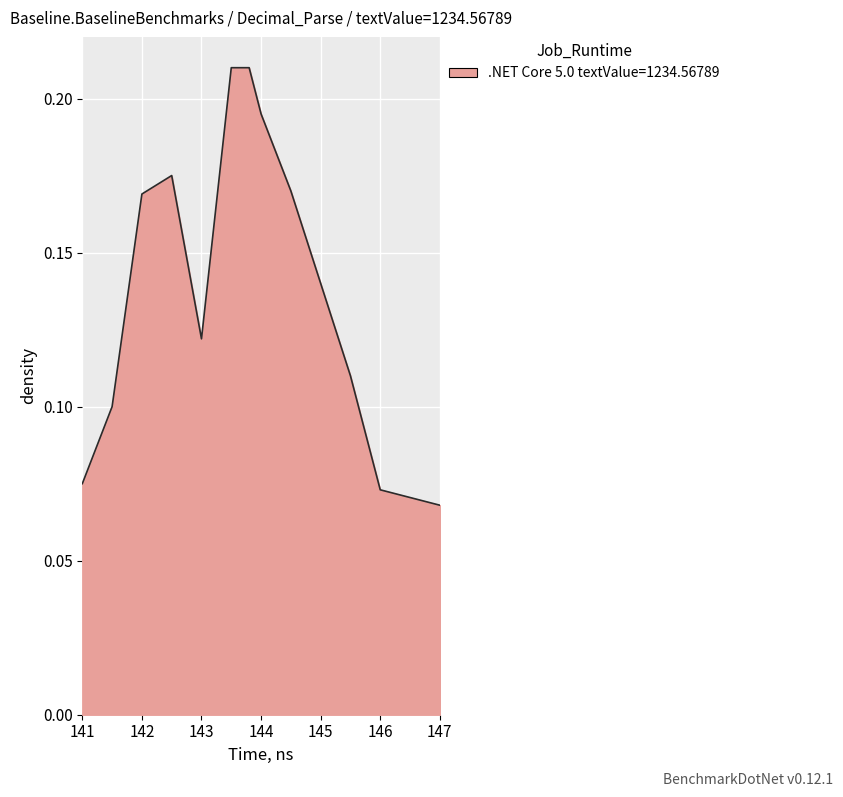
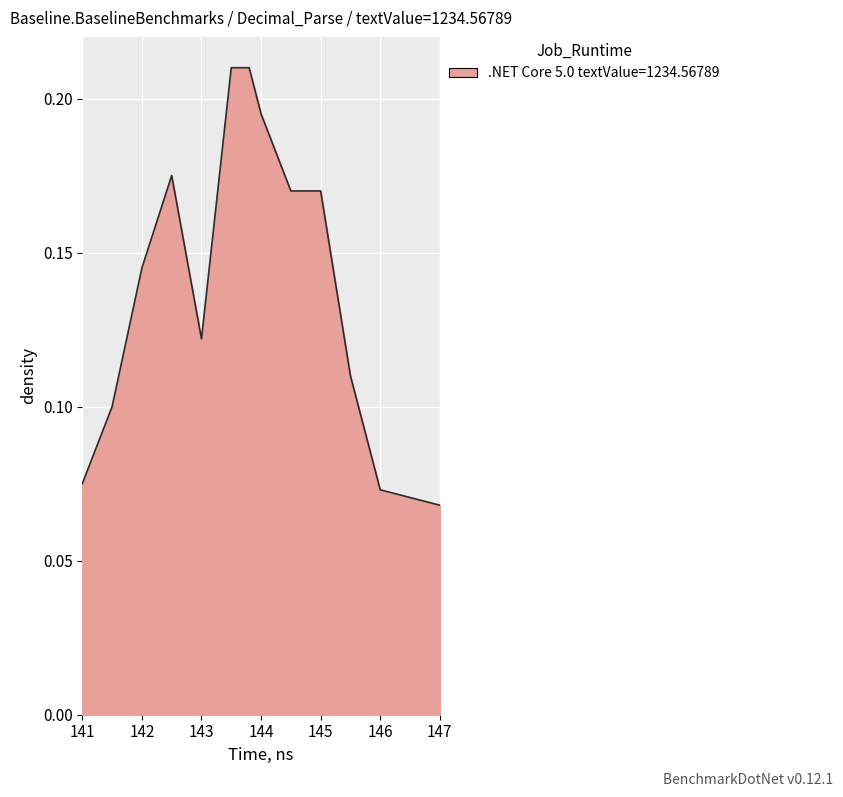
142: 0.169 -> 0.145
145: 0.14 -> 0.17
